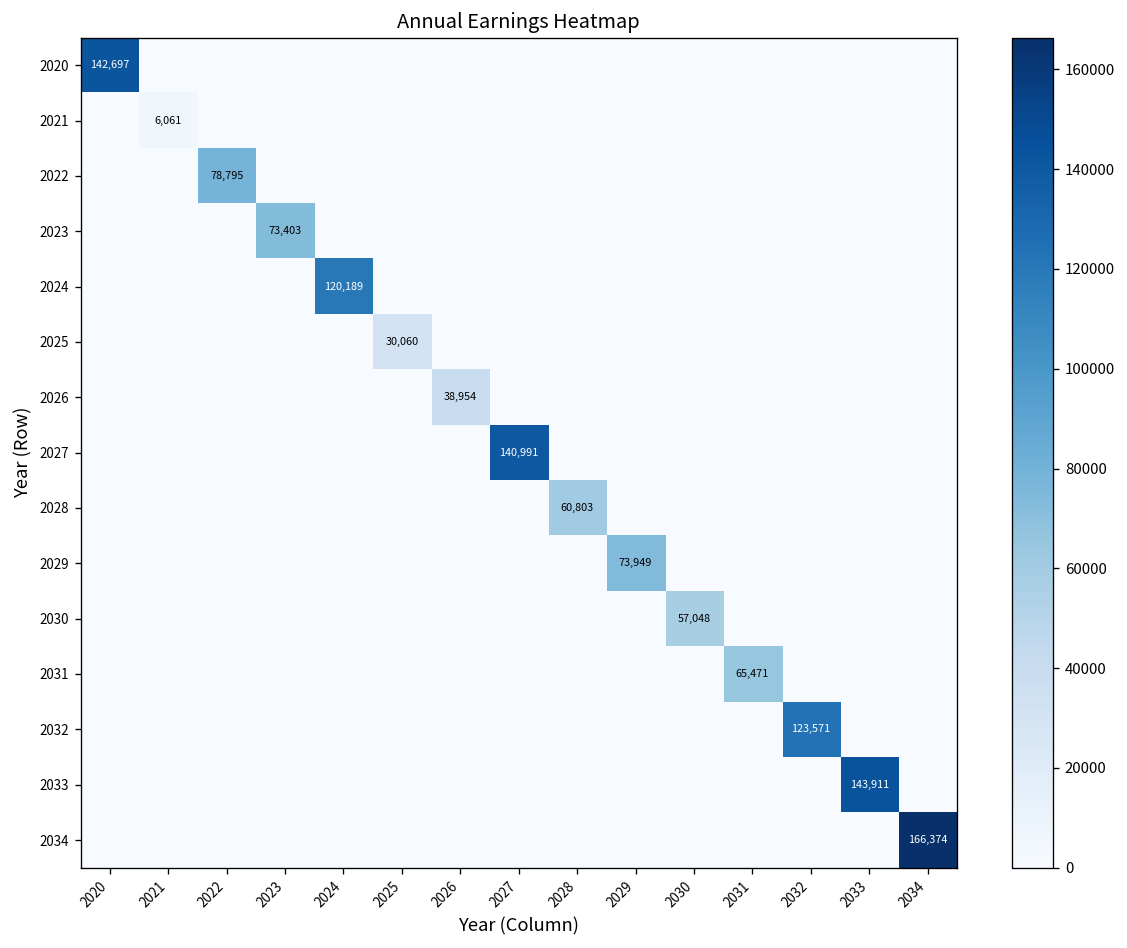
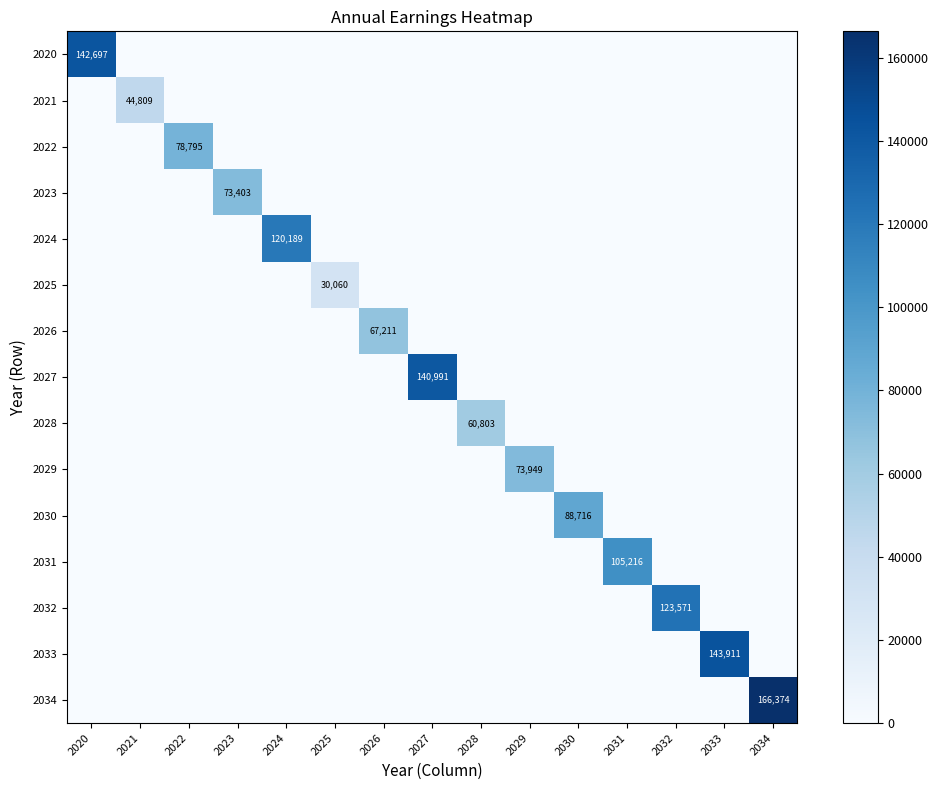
2021, 2021: 6,061 -> 44,809
2026, 2026: 38,954 -> 67,211
2030, 2030: 57,048 -> 88,716
2031, 2031: 65,471 -> 105,216
